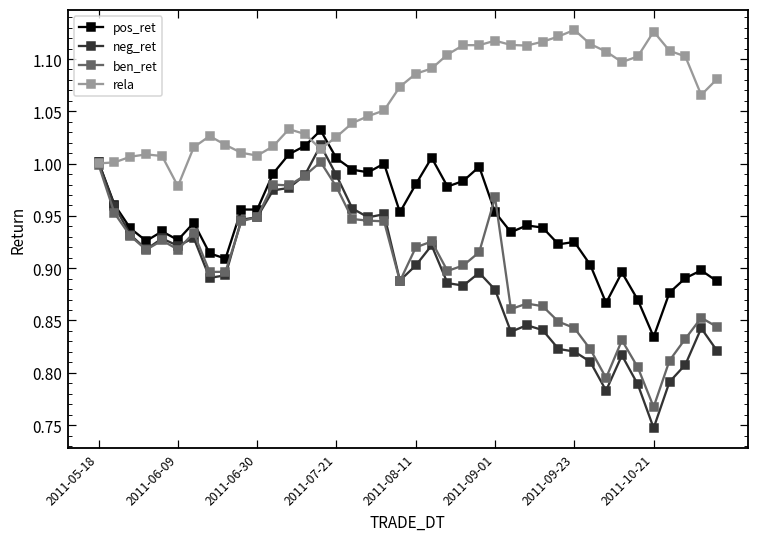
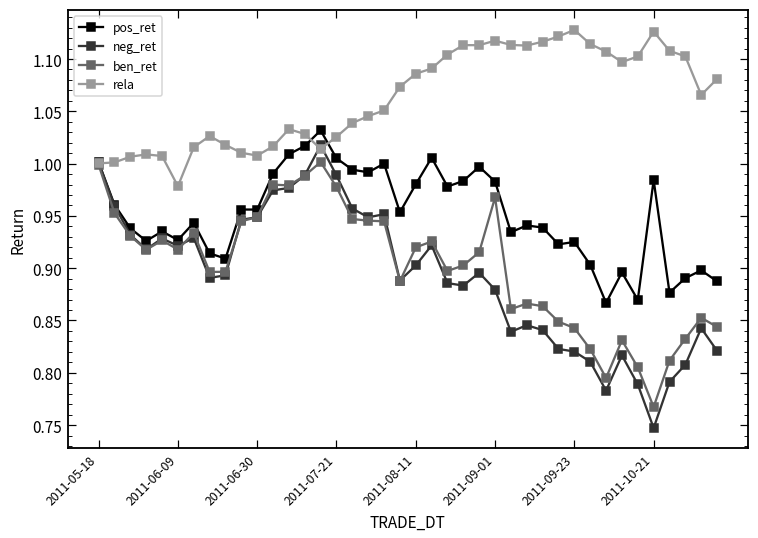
pos_ret, 2011-09-01: 0.95 -> 0.98
pos_ret, 2011-10-21: 0.83 -> 0.98
